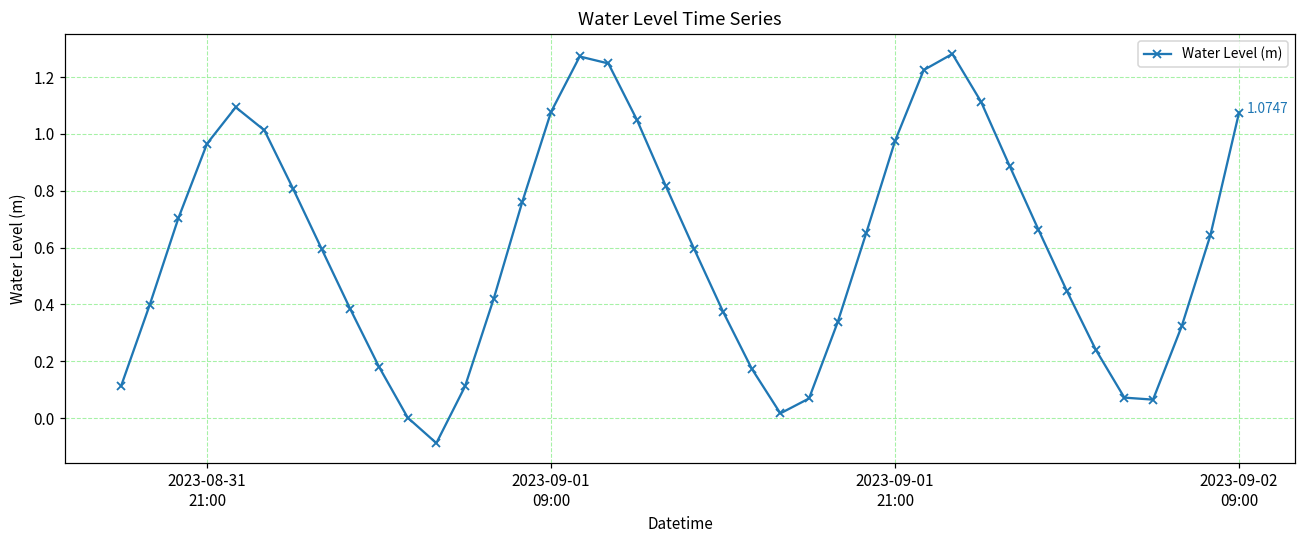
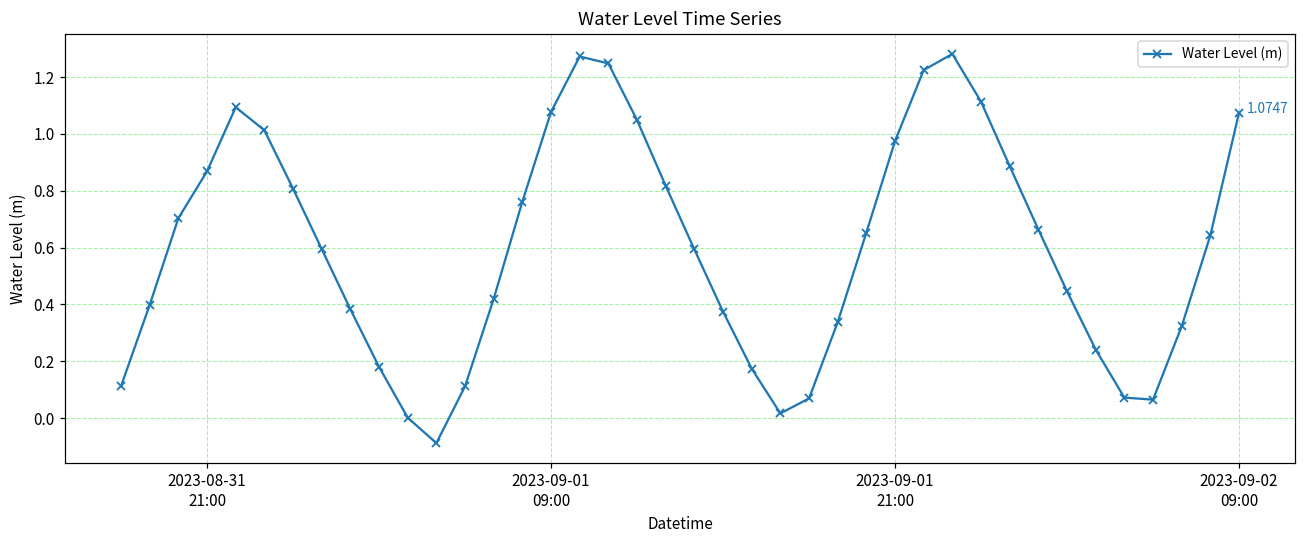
2023-08-31 21:00: 0.97 -> 0.87
